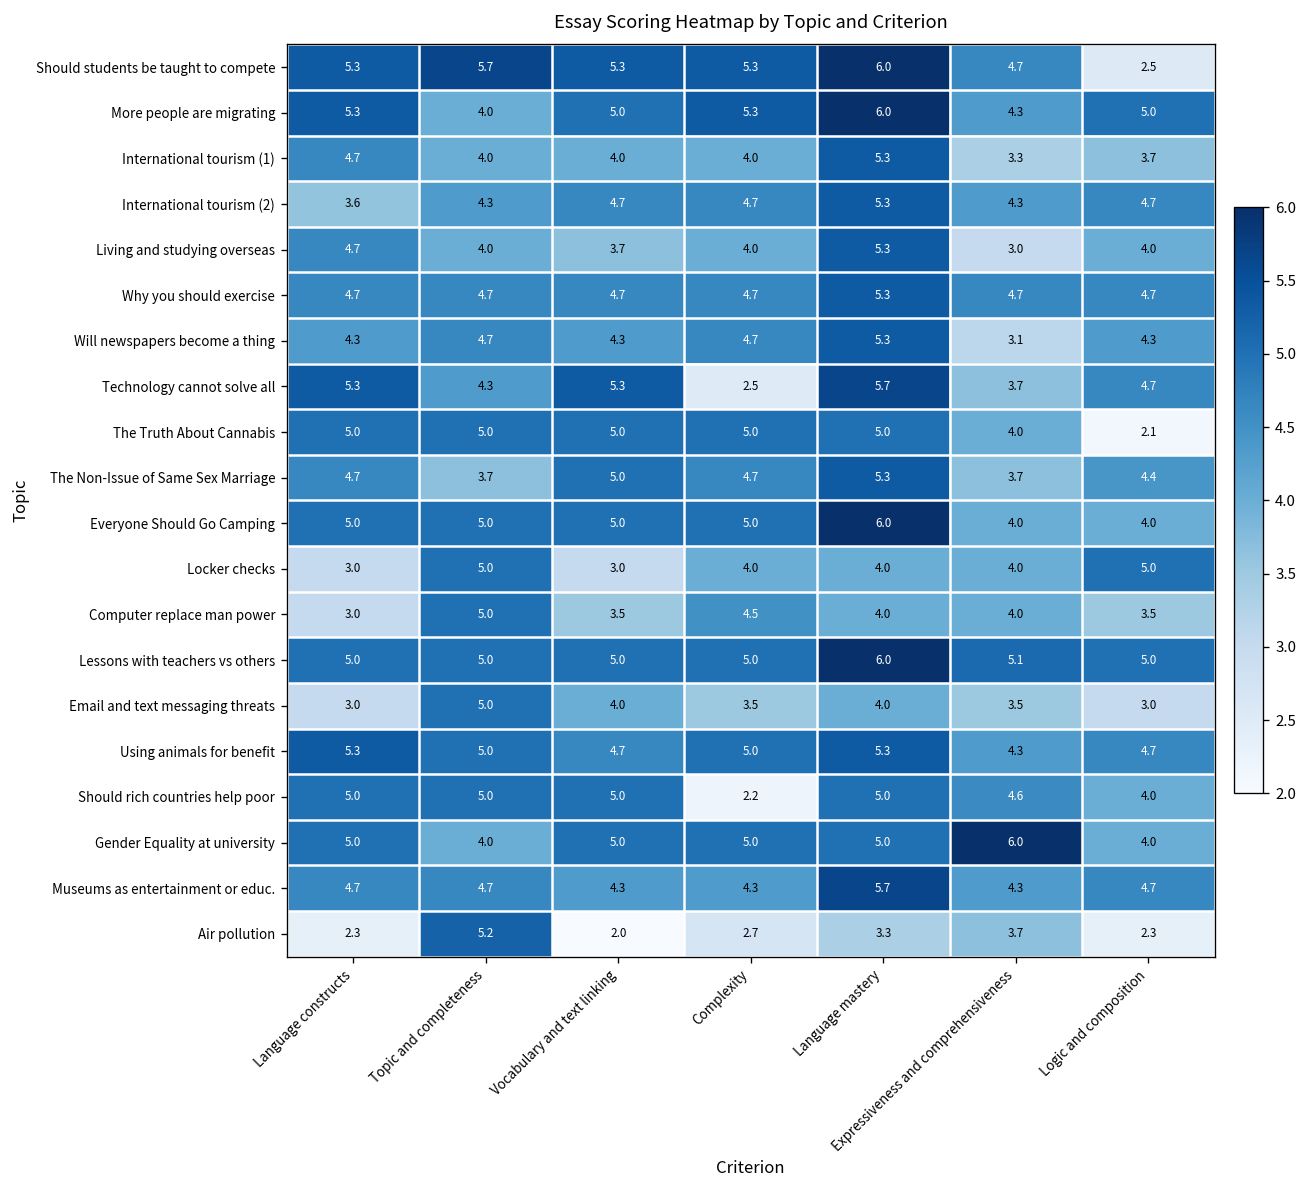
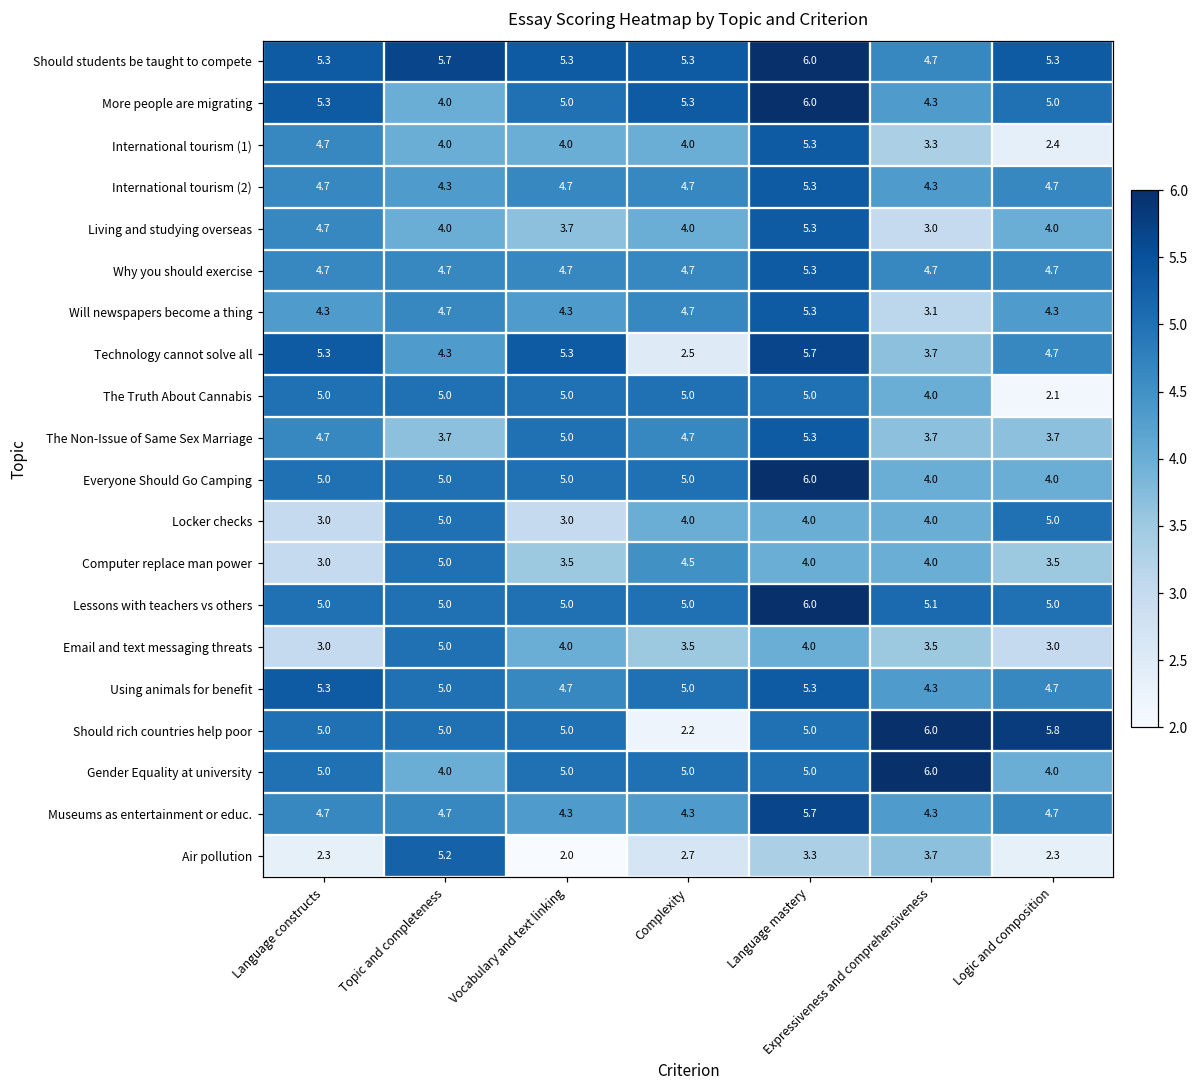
Should students be taught to compete, Logic and composition: 2.5 -> 5.3
International tourism (1), Logic and composition: 3.7 -> 2.4
International tourism (2), Language constructs: 3.6 -> 4.7
The Non-Issue of Same Sex Marriage, Logic and composition: 4.4 -> 3.7
Should rich countries help poor, Expressiveness and comprehensiveness: 4.6 -> 6.0
Should rich countries help poor, Logic and composition: 4.0 -> 5.8
